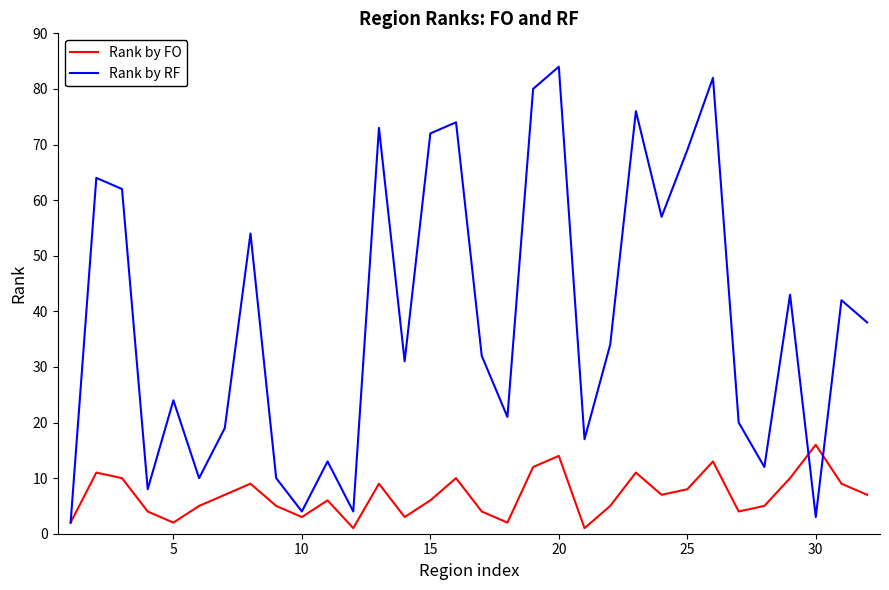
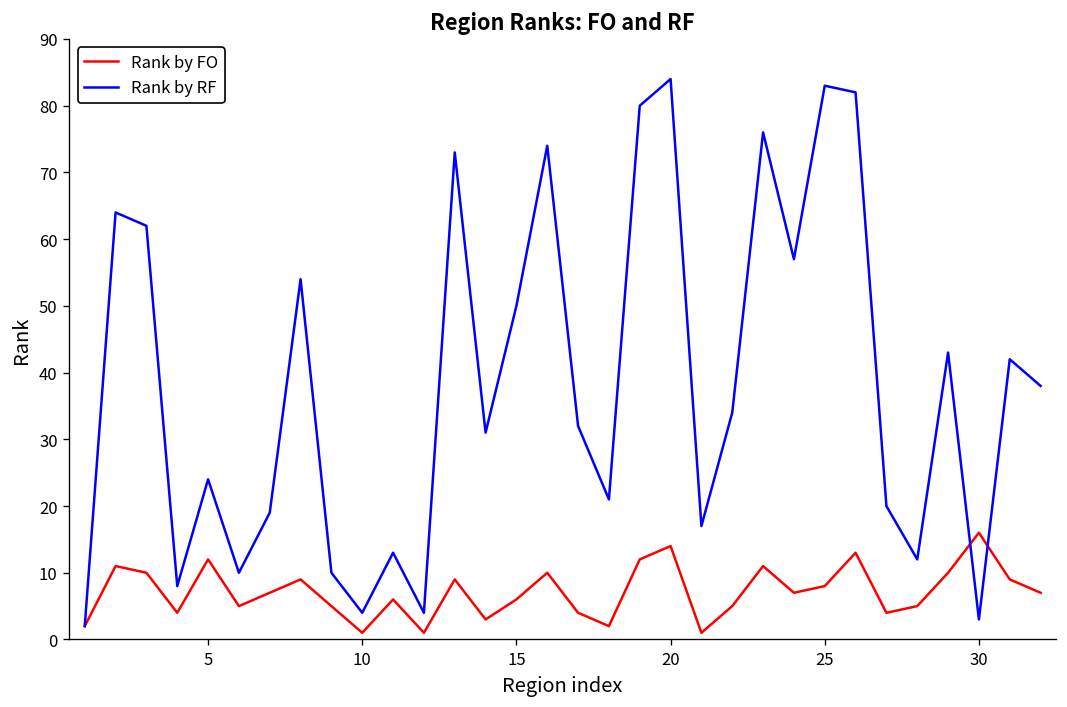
Rank by FO, 5: 2 -> 12
Rank by FO, 10: 3 -> 1
Rank by RF, 15: 72 -> 50
Rank by RF, 25: 69 -> 83
